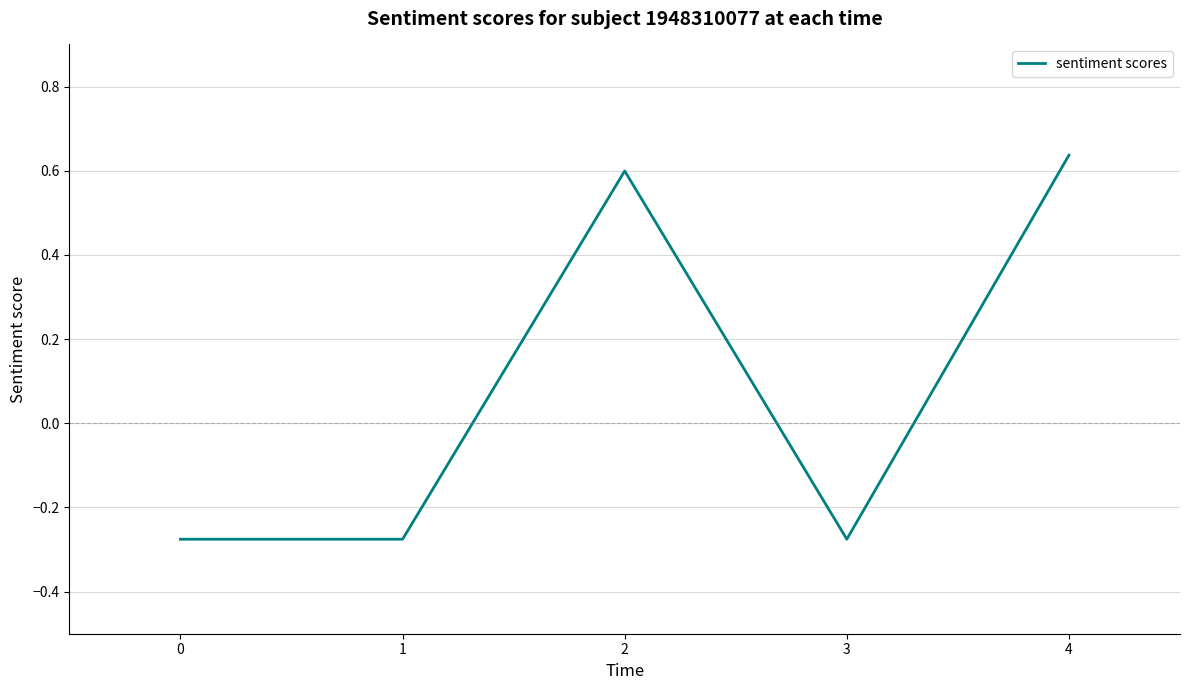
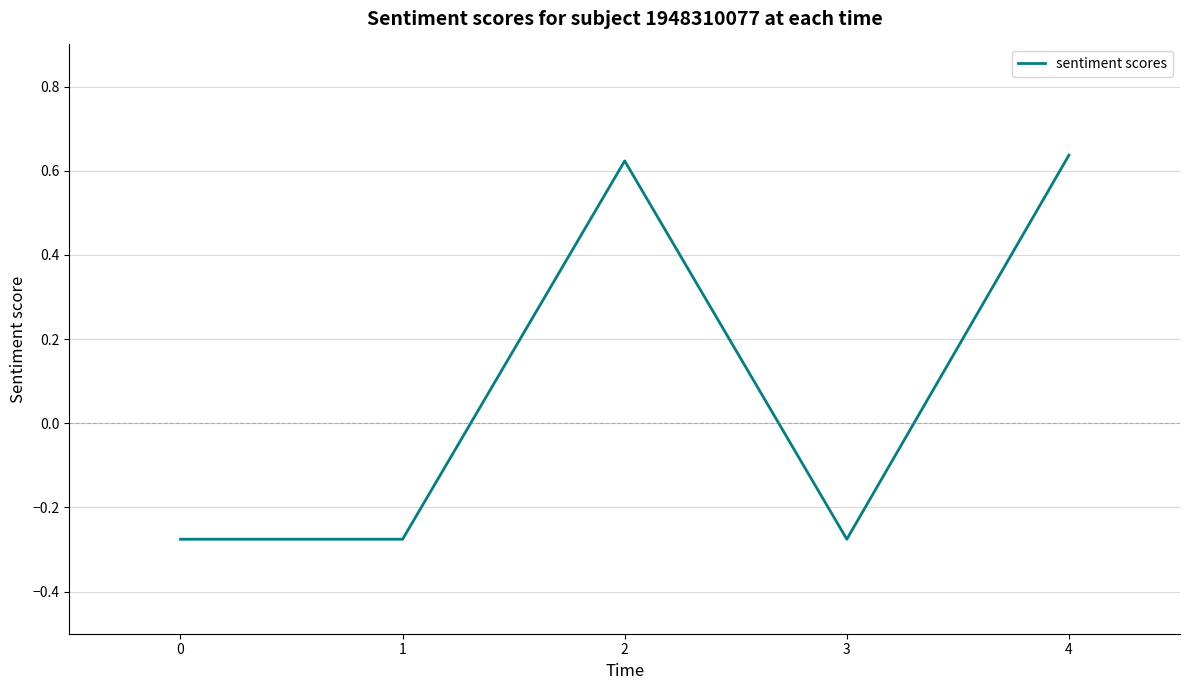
2: 0.60 -> 0.62
